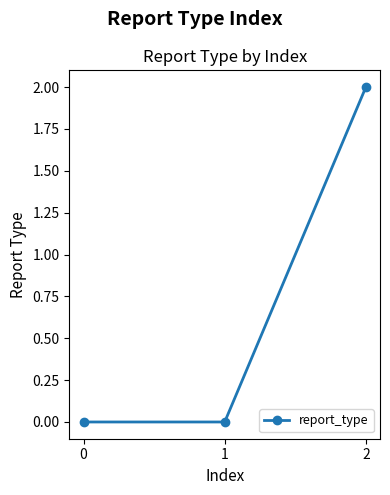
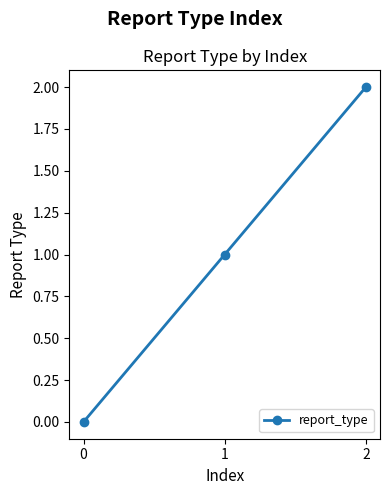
1: 0 -> 1
